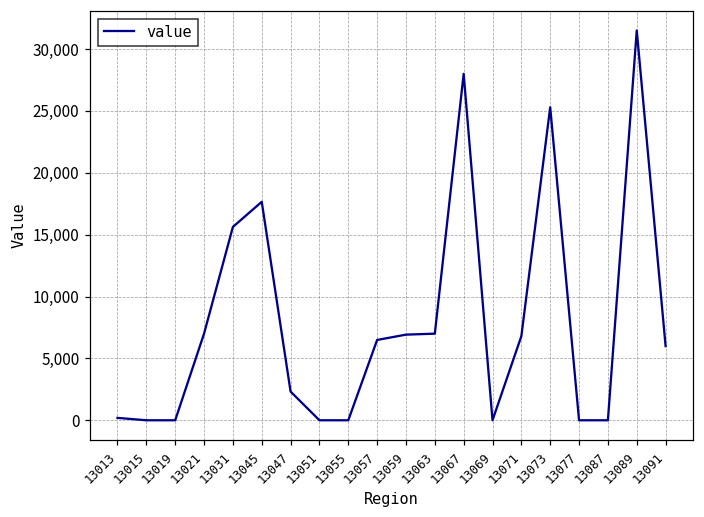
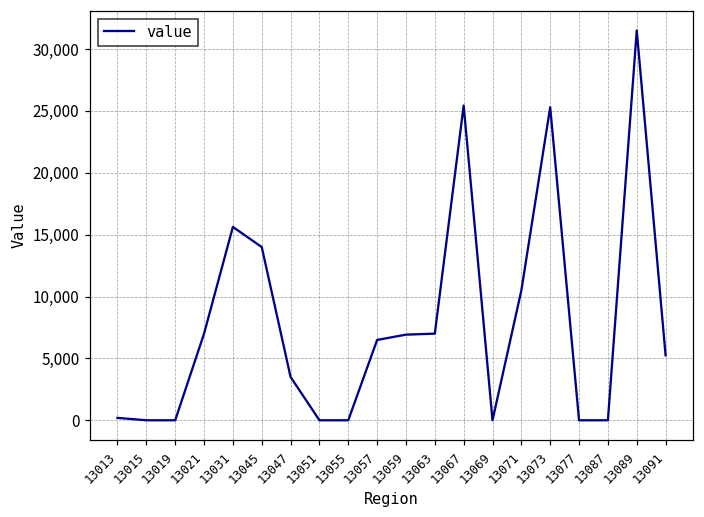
13045: 17,700 -> 14,000
13047: 2,300 -> 3,500
13067: 28,000 -> 25,400
13071: 6,800 -> 10,500
13091: 6,000 -> 5,300
